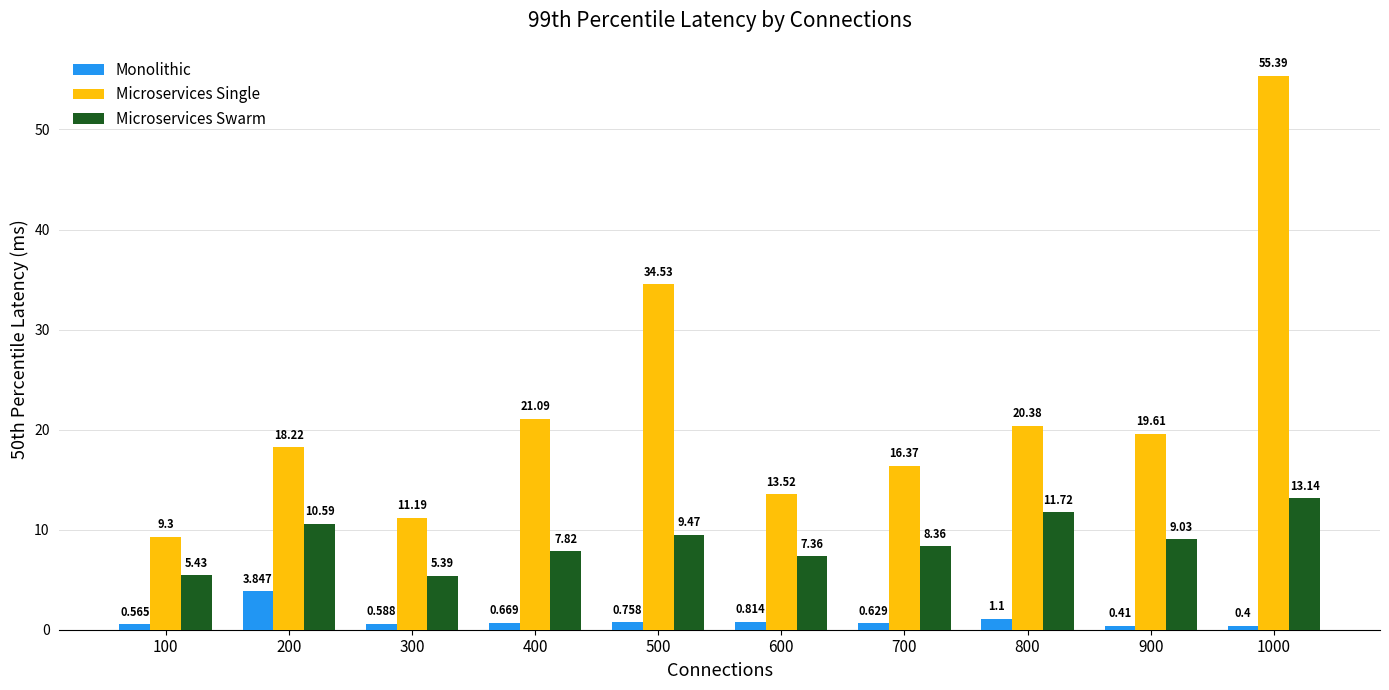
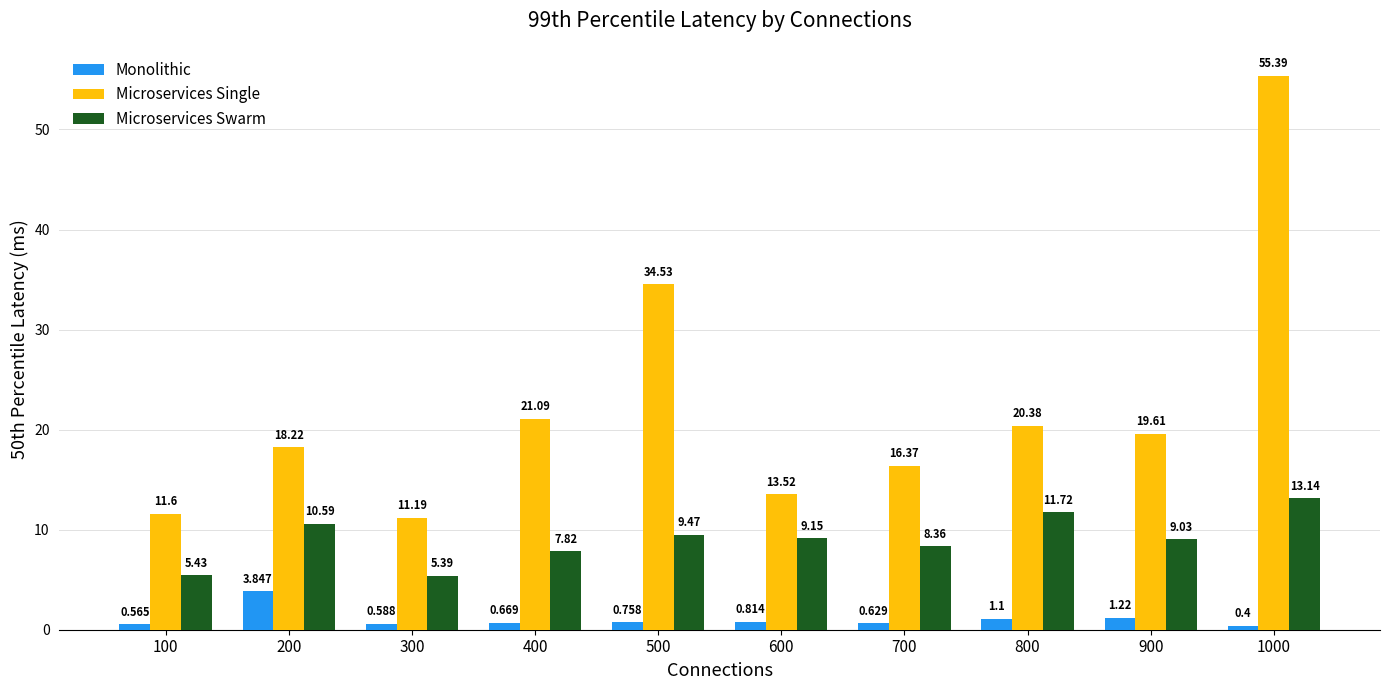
Microservices Single, 100: 9.3 -> 11.6
Microservices Swarm, 600: 7.36 -> 9.15
Monolithic, 900: 0.41 -> 1.22
